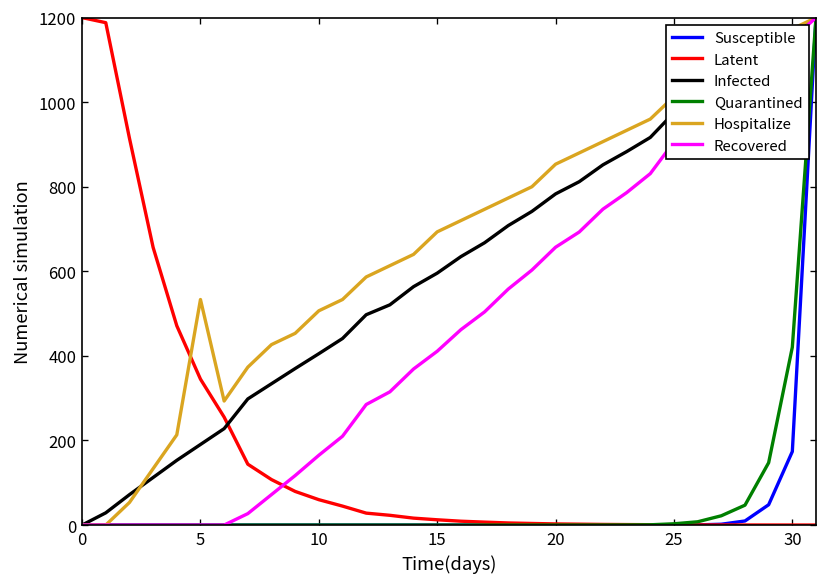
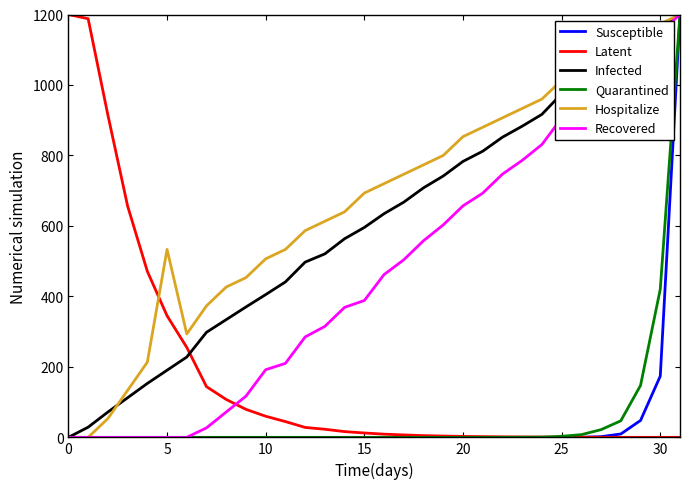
Recovered, 10: 170 -> 190
Recovered, 15: 410 -> 390
